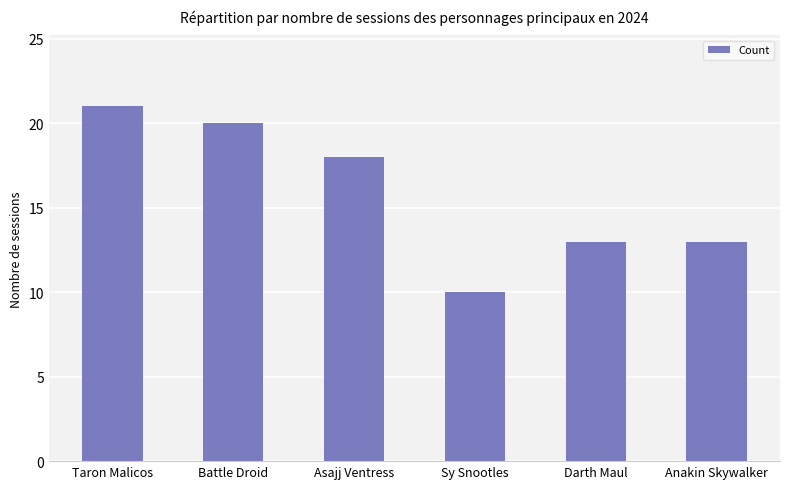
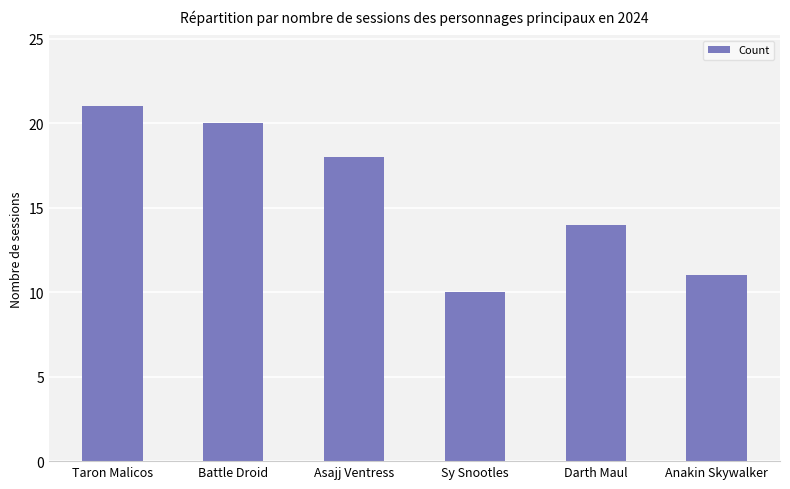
Darth Maul: 13 -> 14
Anakin Skywalker: 13 -> 11
